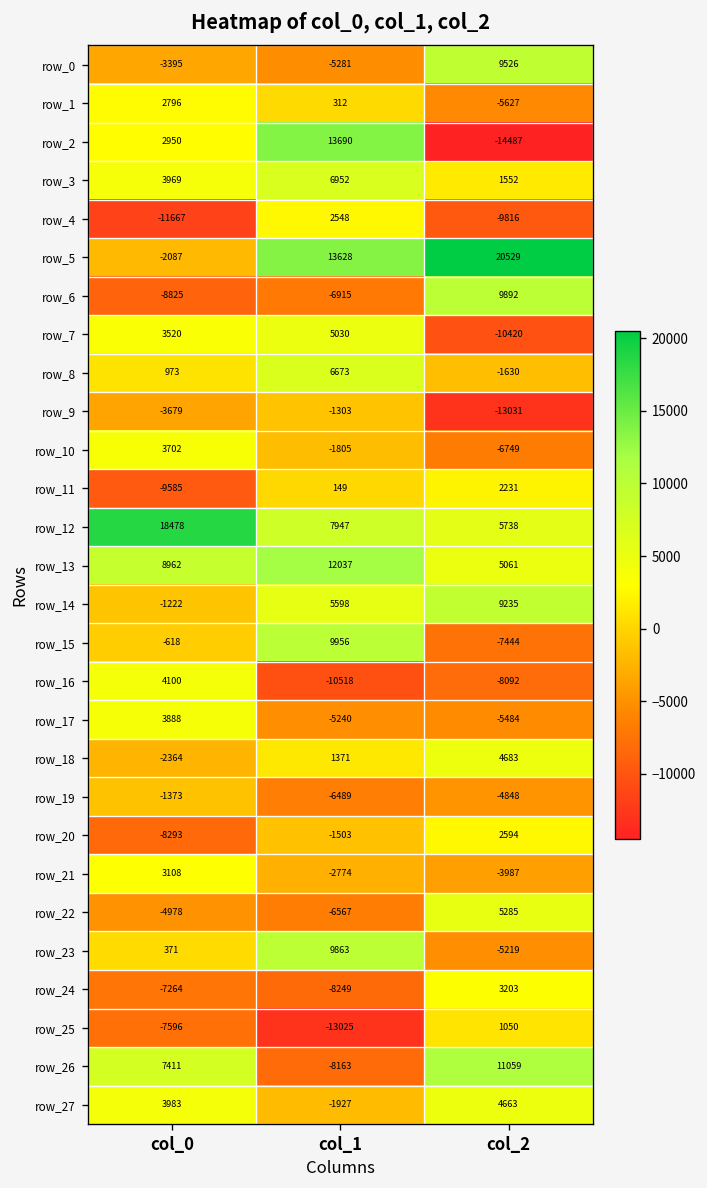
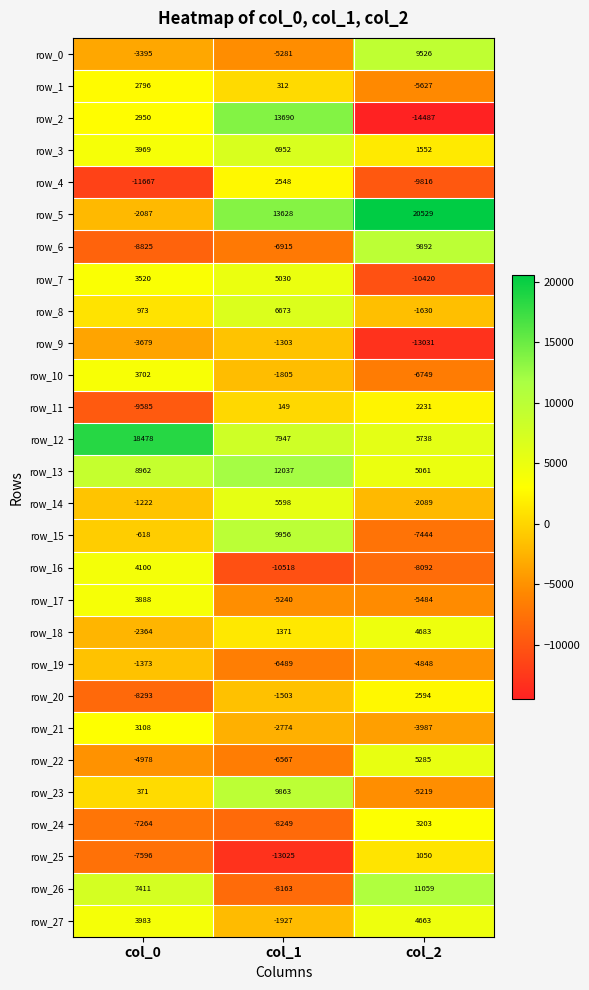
row_14, col_2: 9235 -> -2089
